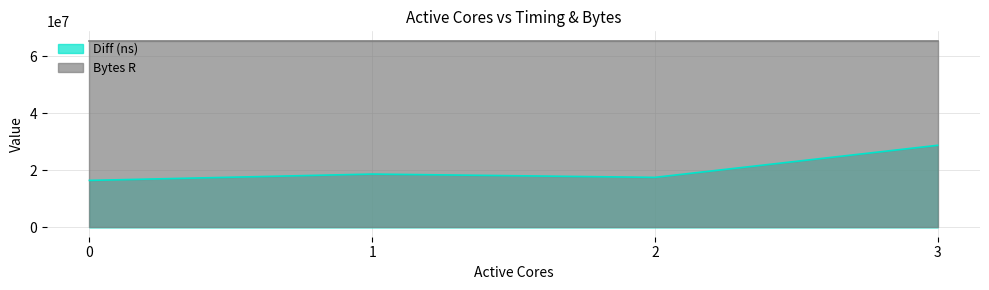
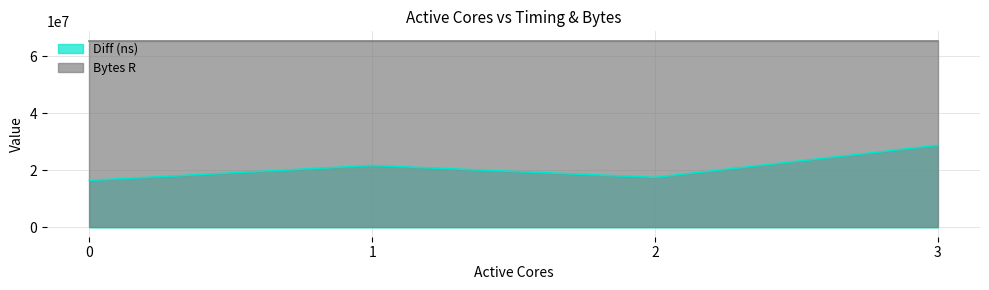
Diff (ns), 1: 19000000 -> 22000000
